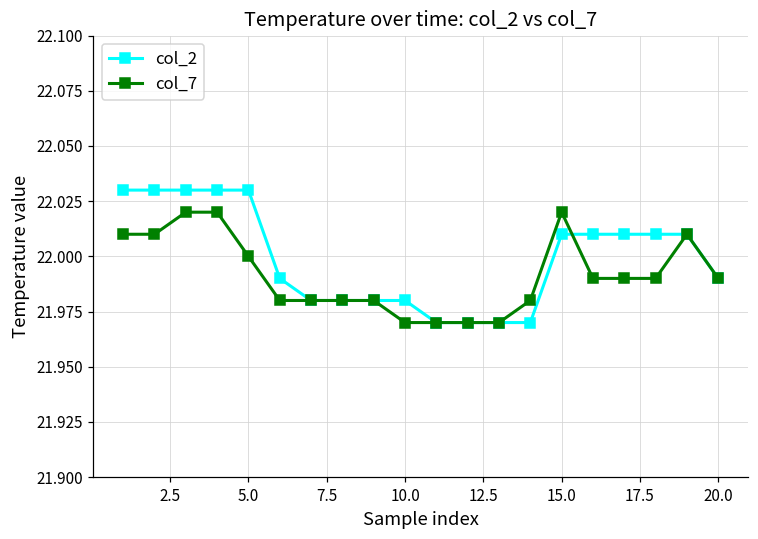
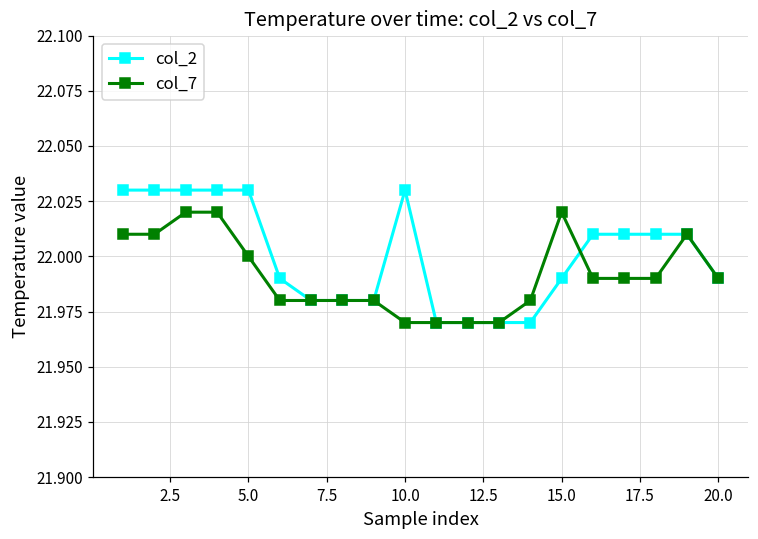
col_2, 10.0: 21.98 -> 22.03
col_2, 15.0: 22.01 -> 21.99
